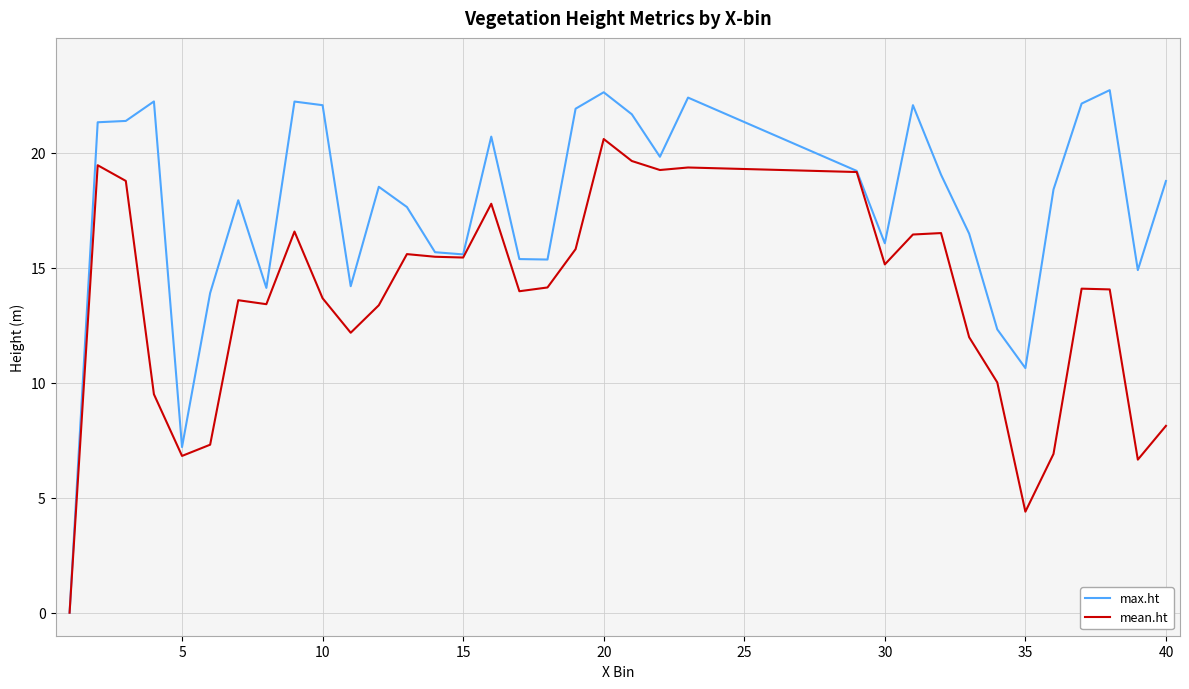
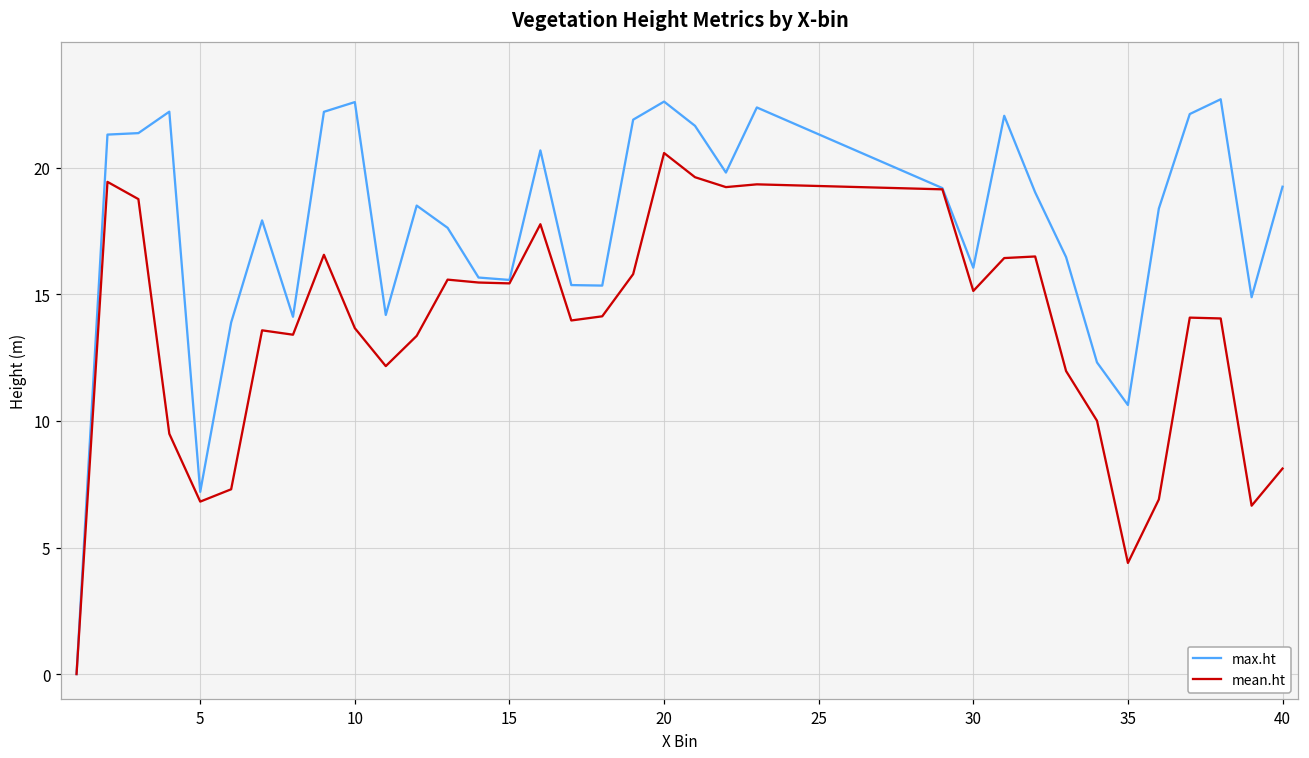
max.ht, 10: 22.1 -> 22.6
max.ht, 40: 18.8 -> 19.3
